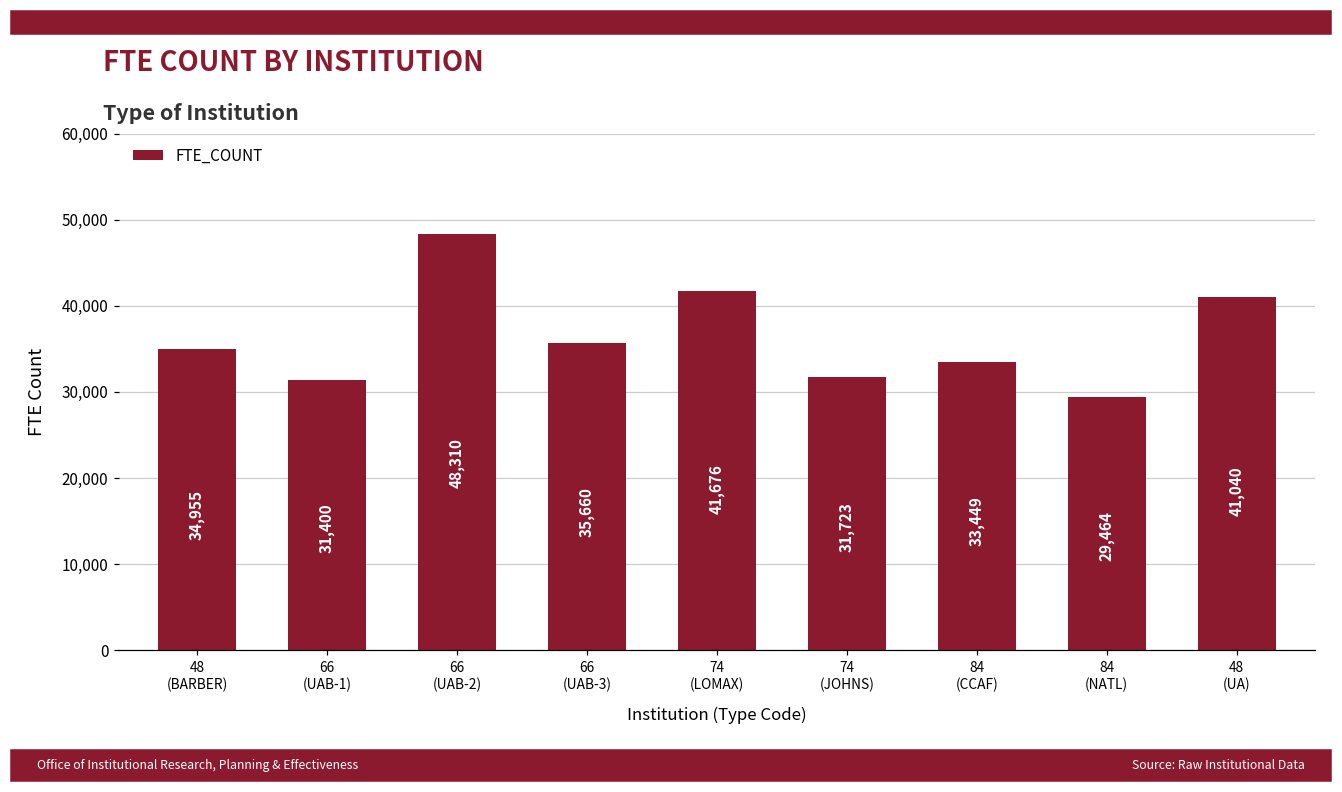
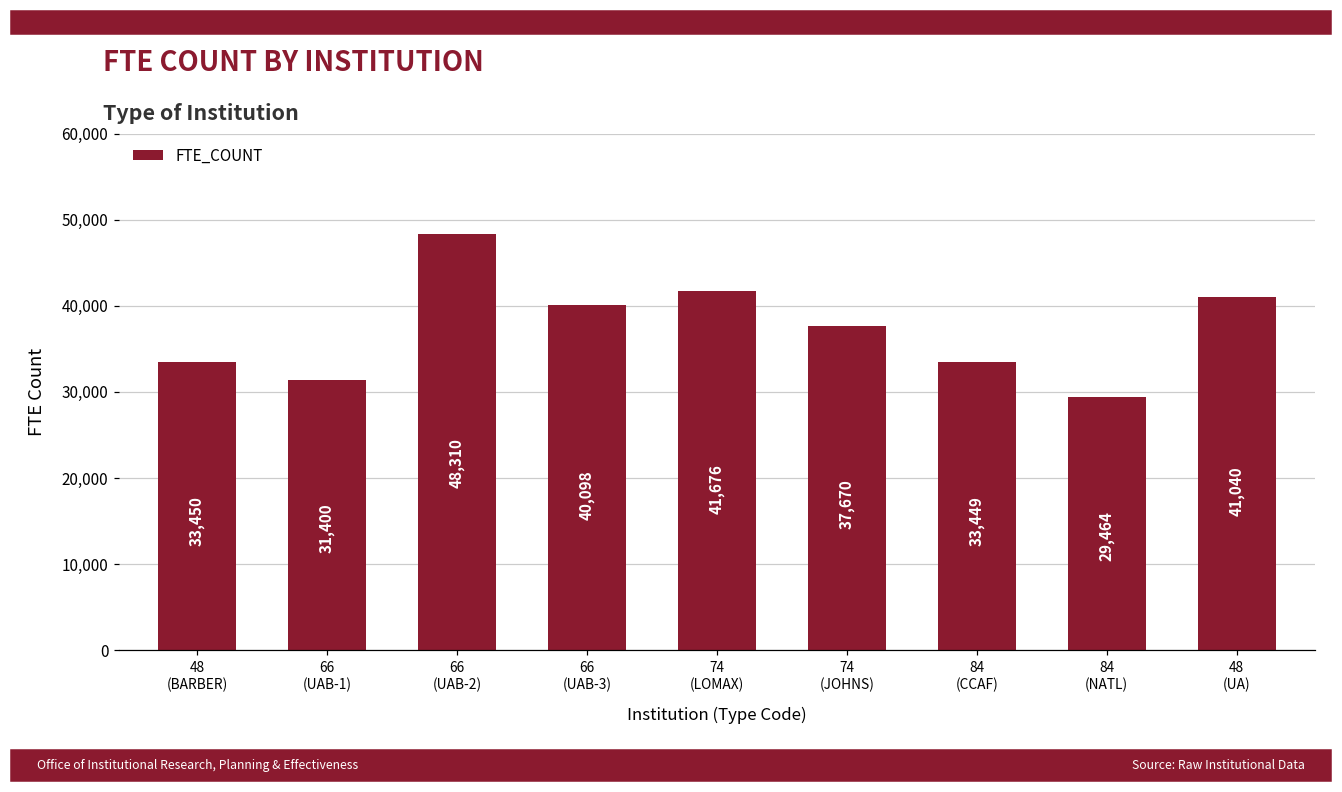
48 (BARBER): 34,955 -> 33,450
66 (UAB-3): 35,660 -> 40,098
74 (JOHNS): 31,723 -> 37,670
